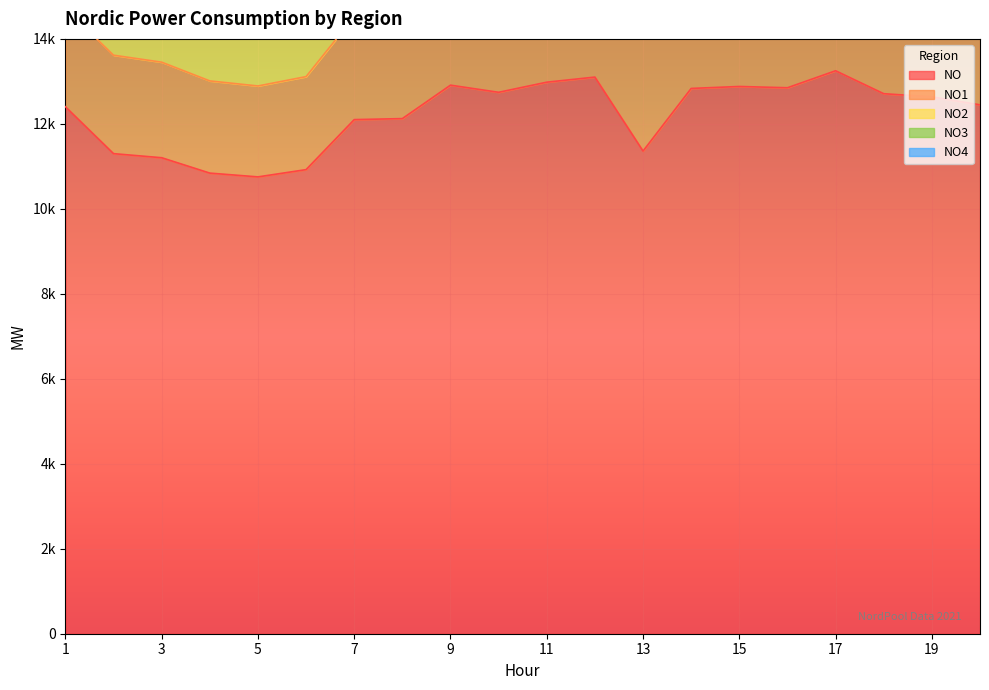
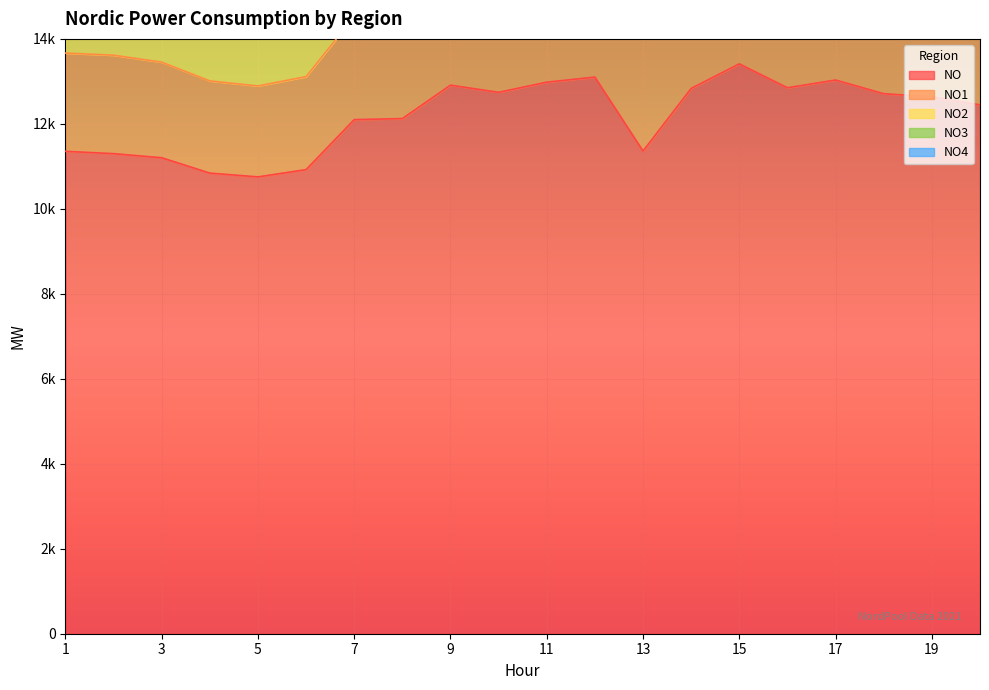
NO, 1: 12400 -> 11400
NO, 15: 12900 -> 13400
NO, 17: 13300 -> 13000
